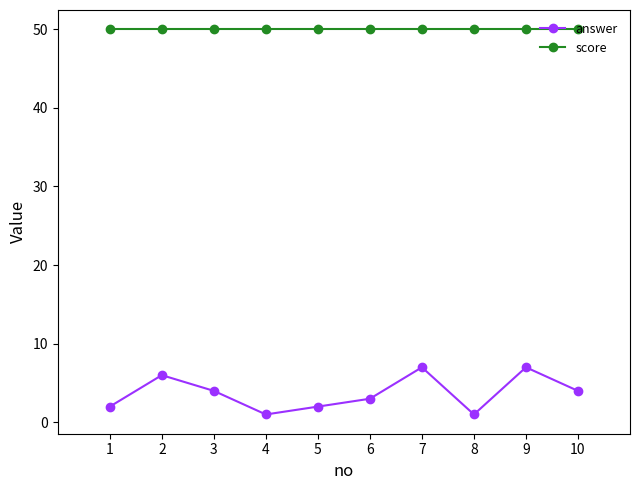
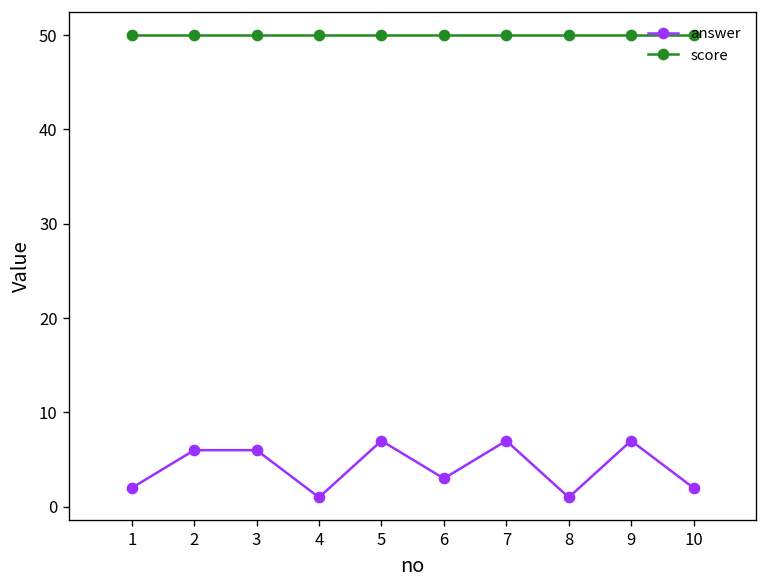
answer, 3: 4 -> 6
answer, 5: 2 -> 7
answer, 10: 4 -> 2
